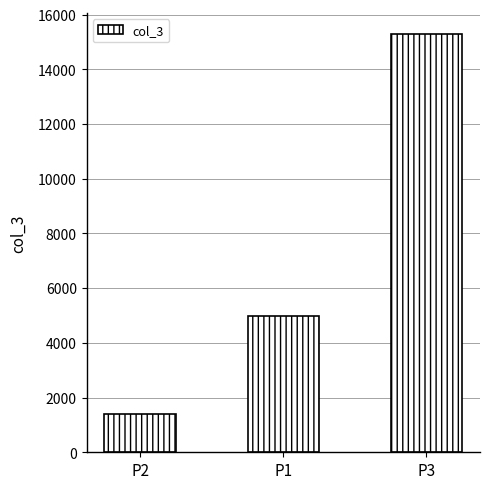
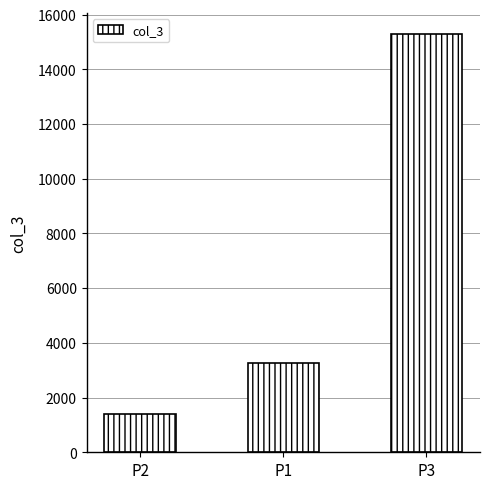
P1: 5000 -> 3300
